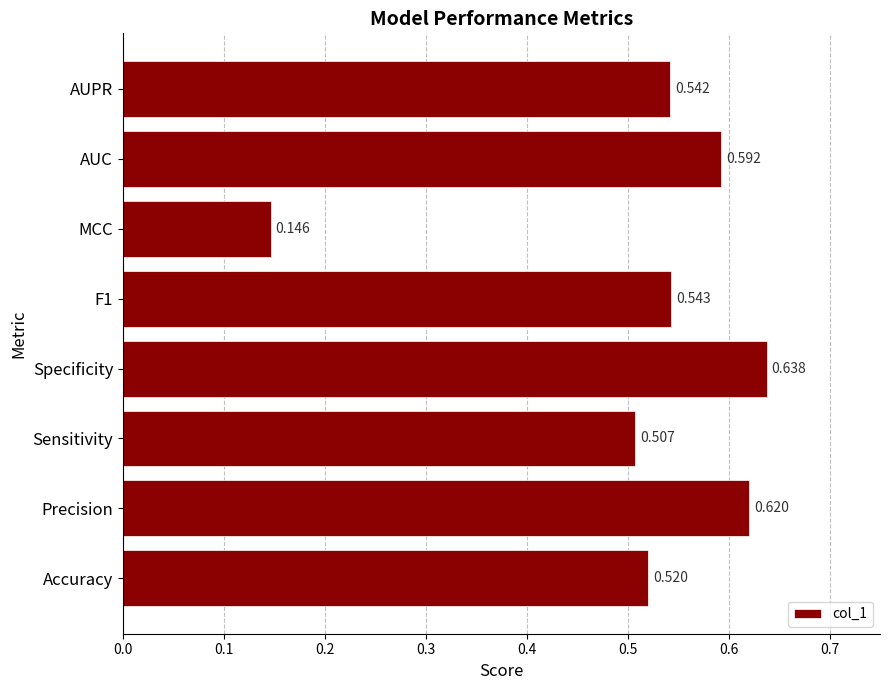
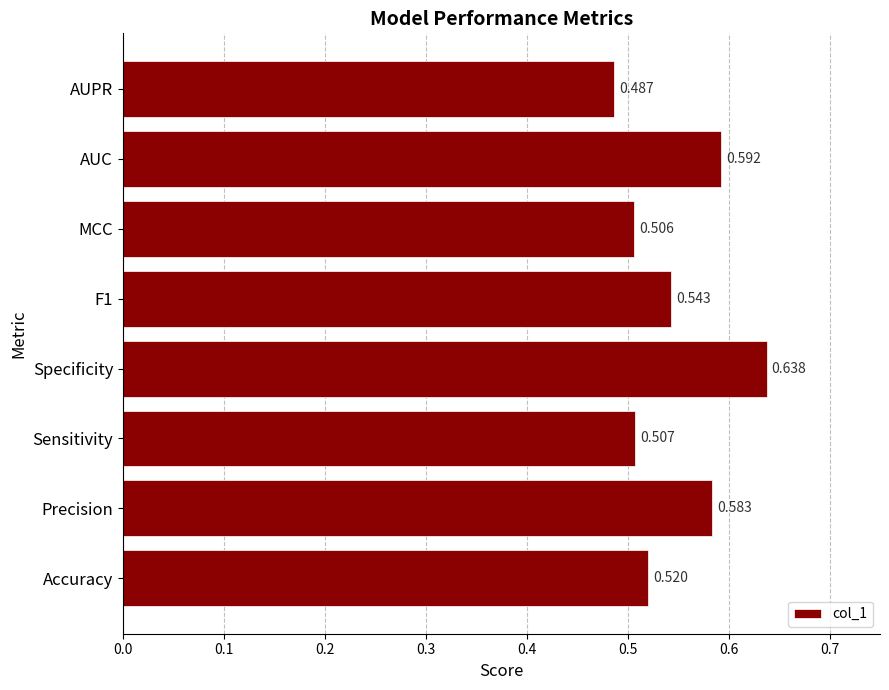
AUPR: 0.542 -> 0.487
MCC: 0.146 -> 0.506
Precision: 0.620 -> 0.583
